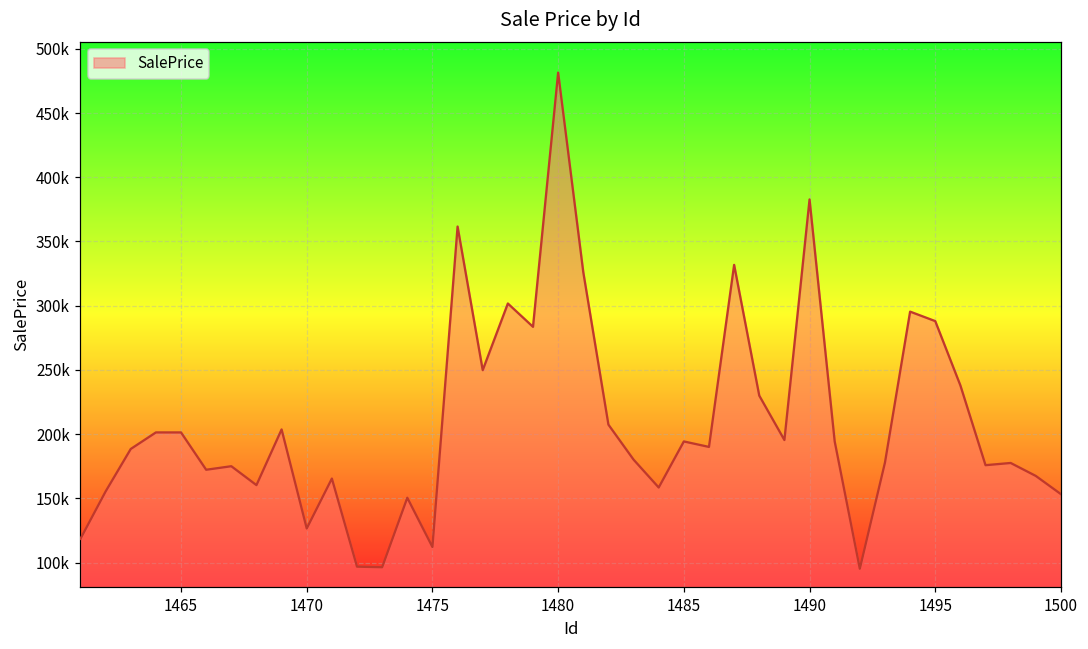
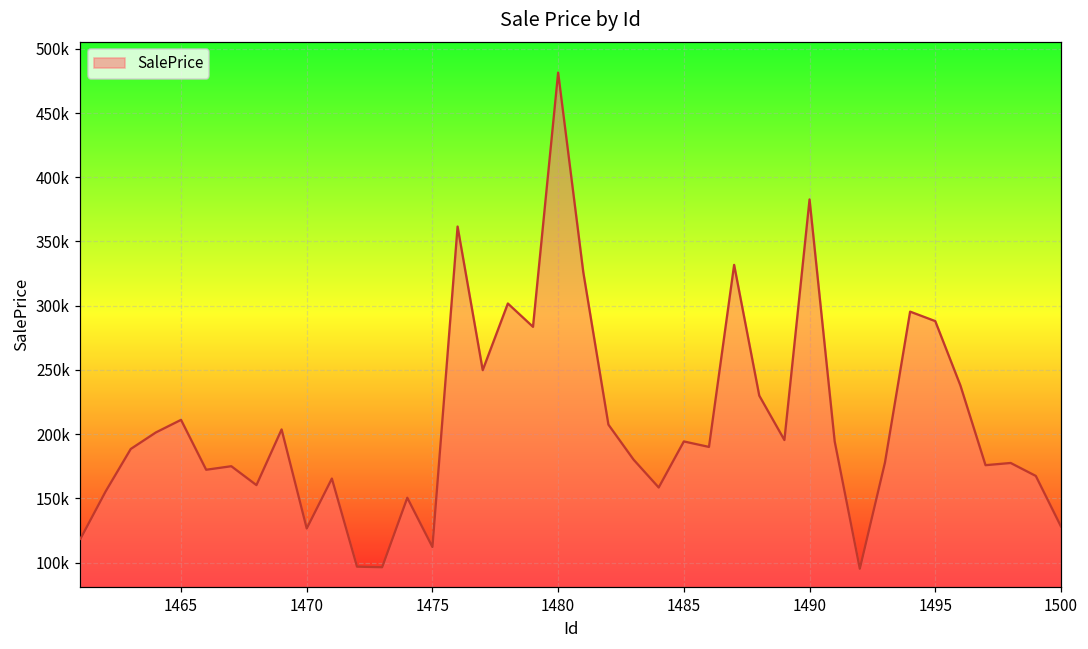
1465: 201000 -> 211000
1500: 153000 -> 128000
